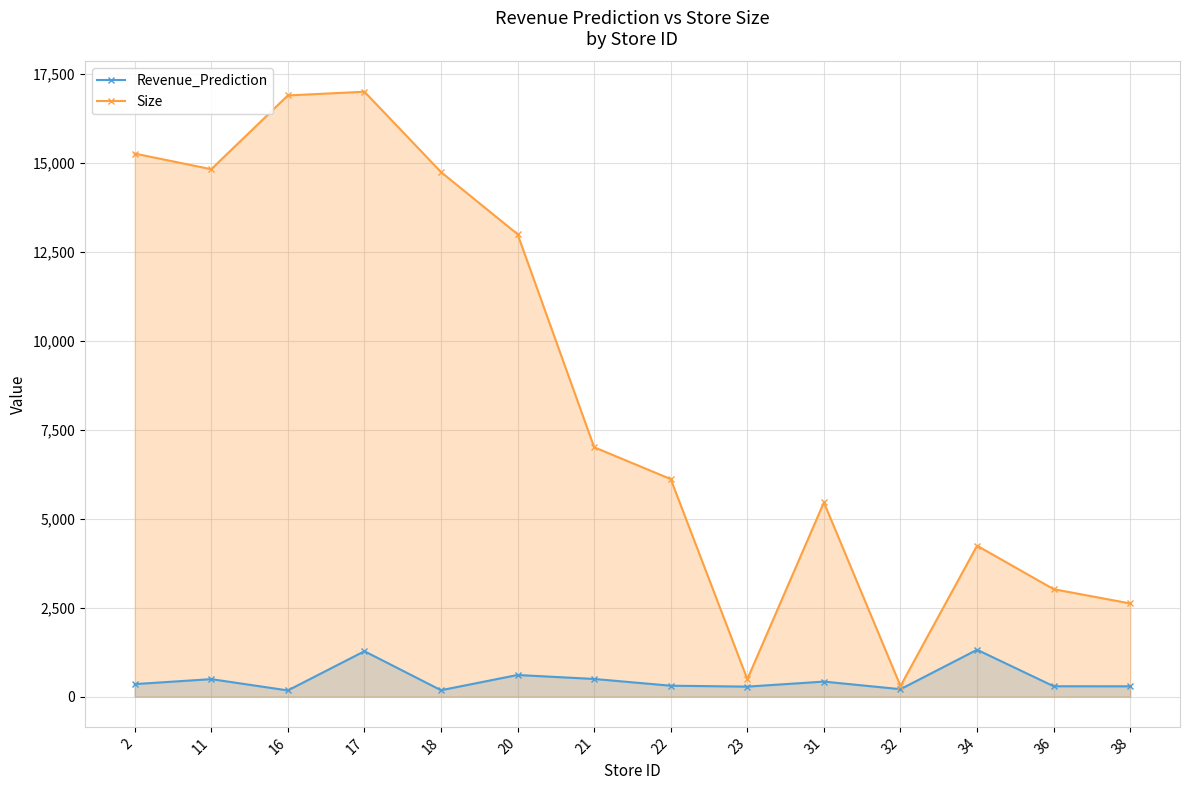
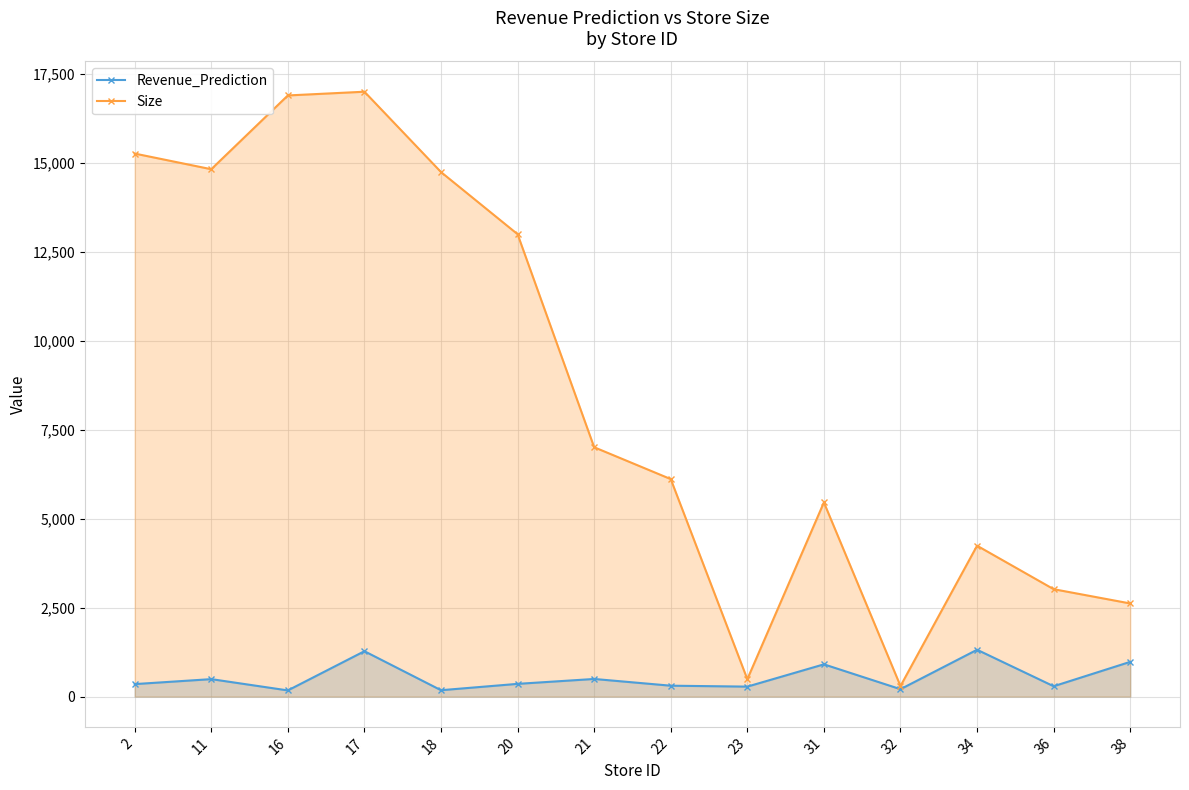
Revenue_Prediction, 20: 600 -> 400
Revenue_Prediction, 31: 400 -> 900
Revenue_Prediction, 38: 300 -> 1,000
